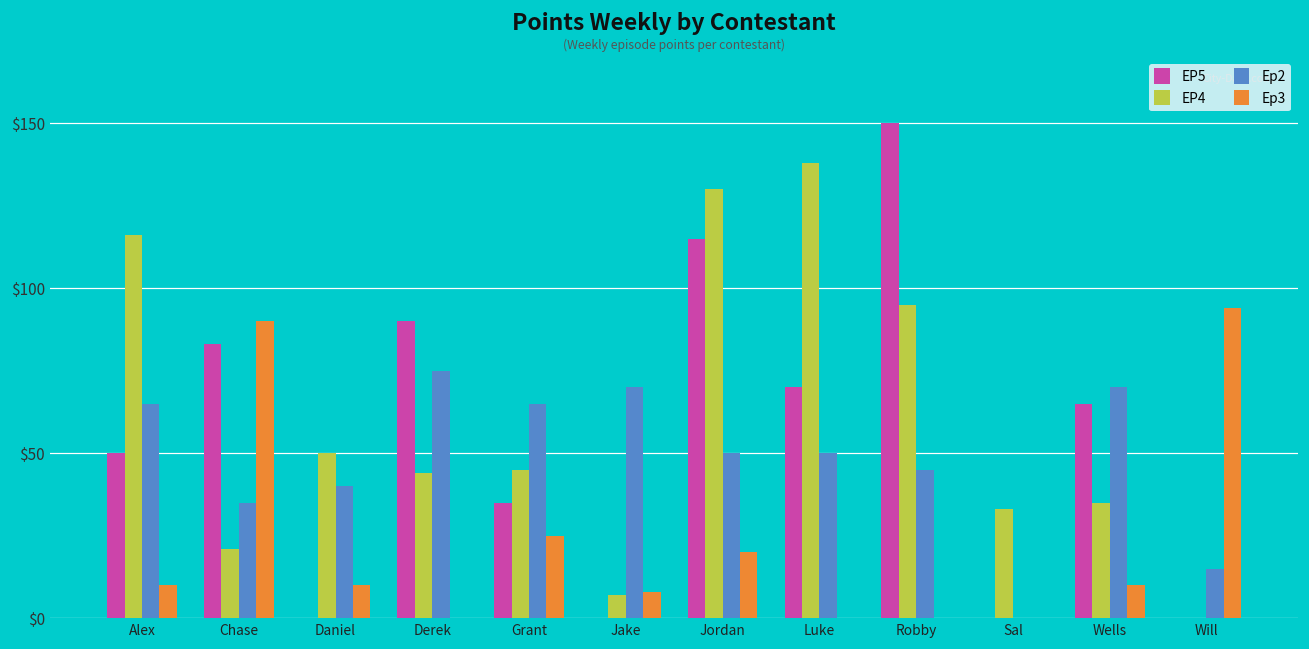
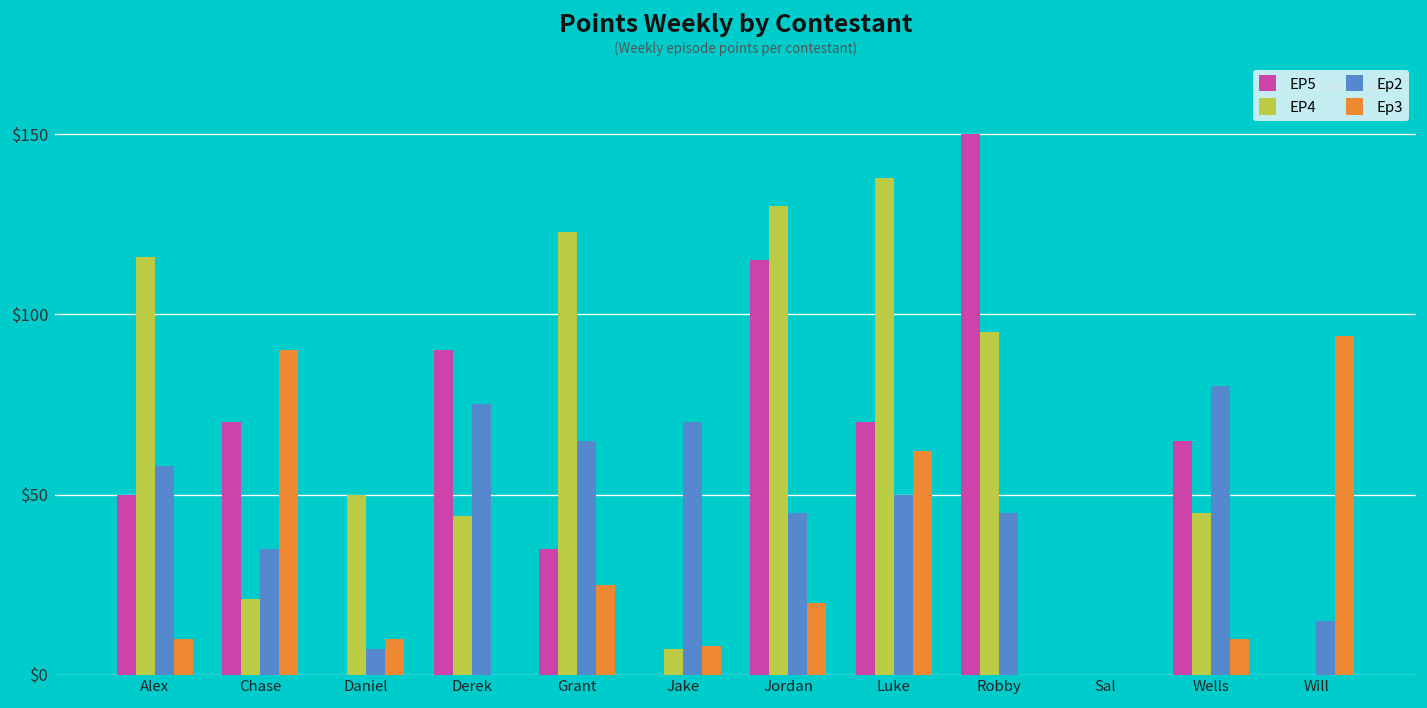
Ep2, Alex: $65 -> $58
EP5, Chase: $83 -> $70
Ep2, Daniel: $40 -> $7
EP4, Grant: $45 -> $123
Ep2, Jordan: $50 -> $45
Ep3, Luke: $0 -> $62
EP4, Sal: $33 -> $0
EP4, Wells: $35 -> $45
Ep2, Wells: $70 -> $80
